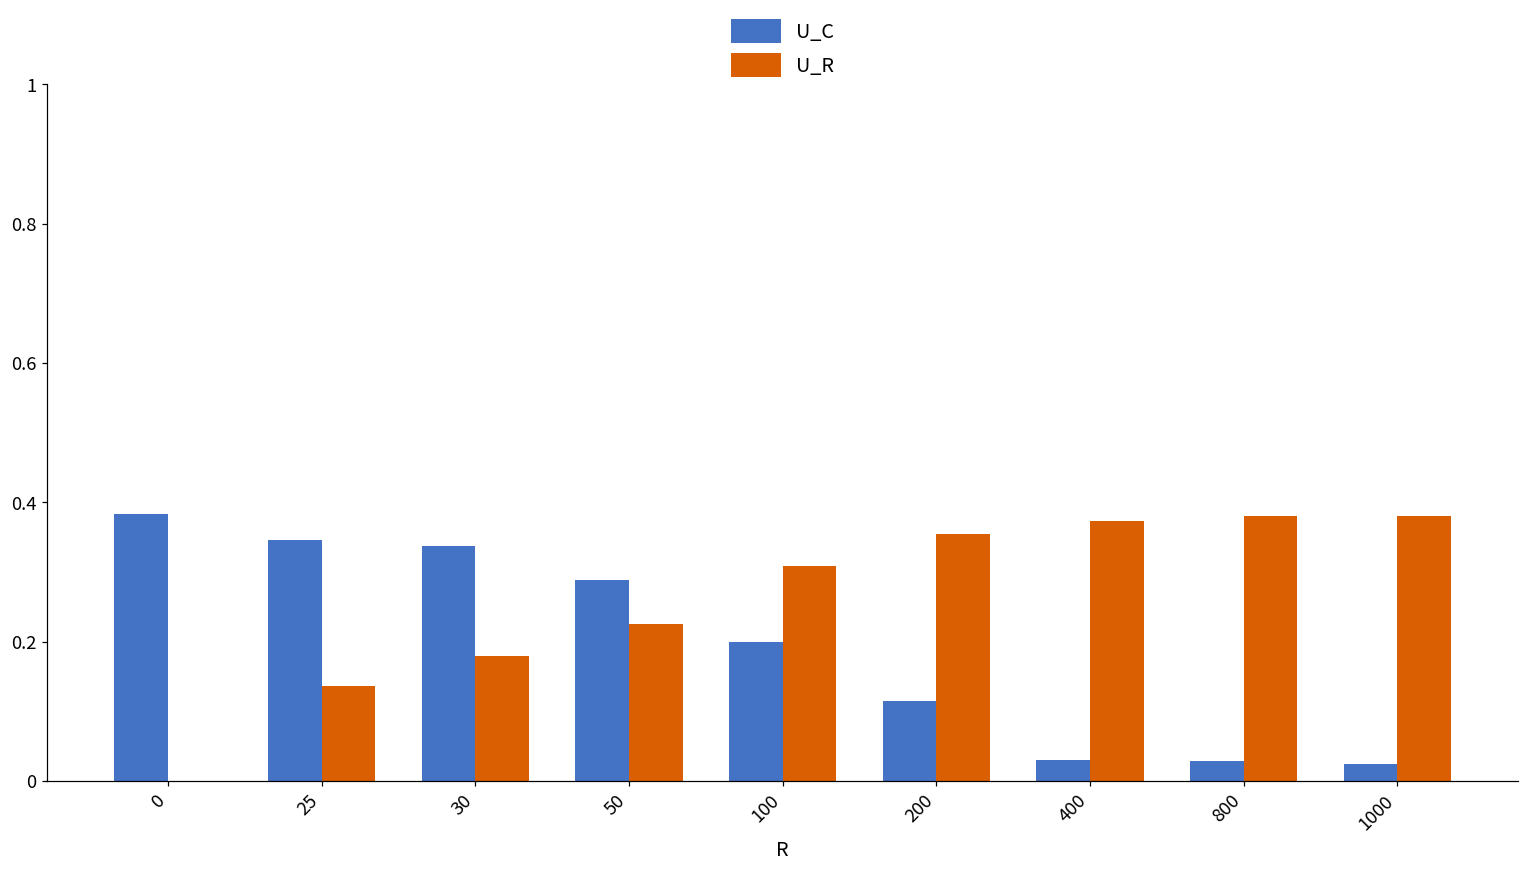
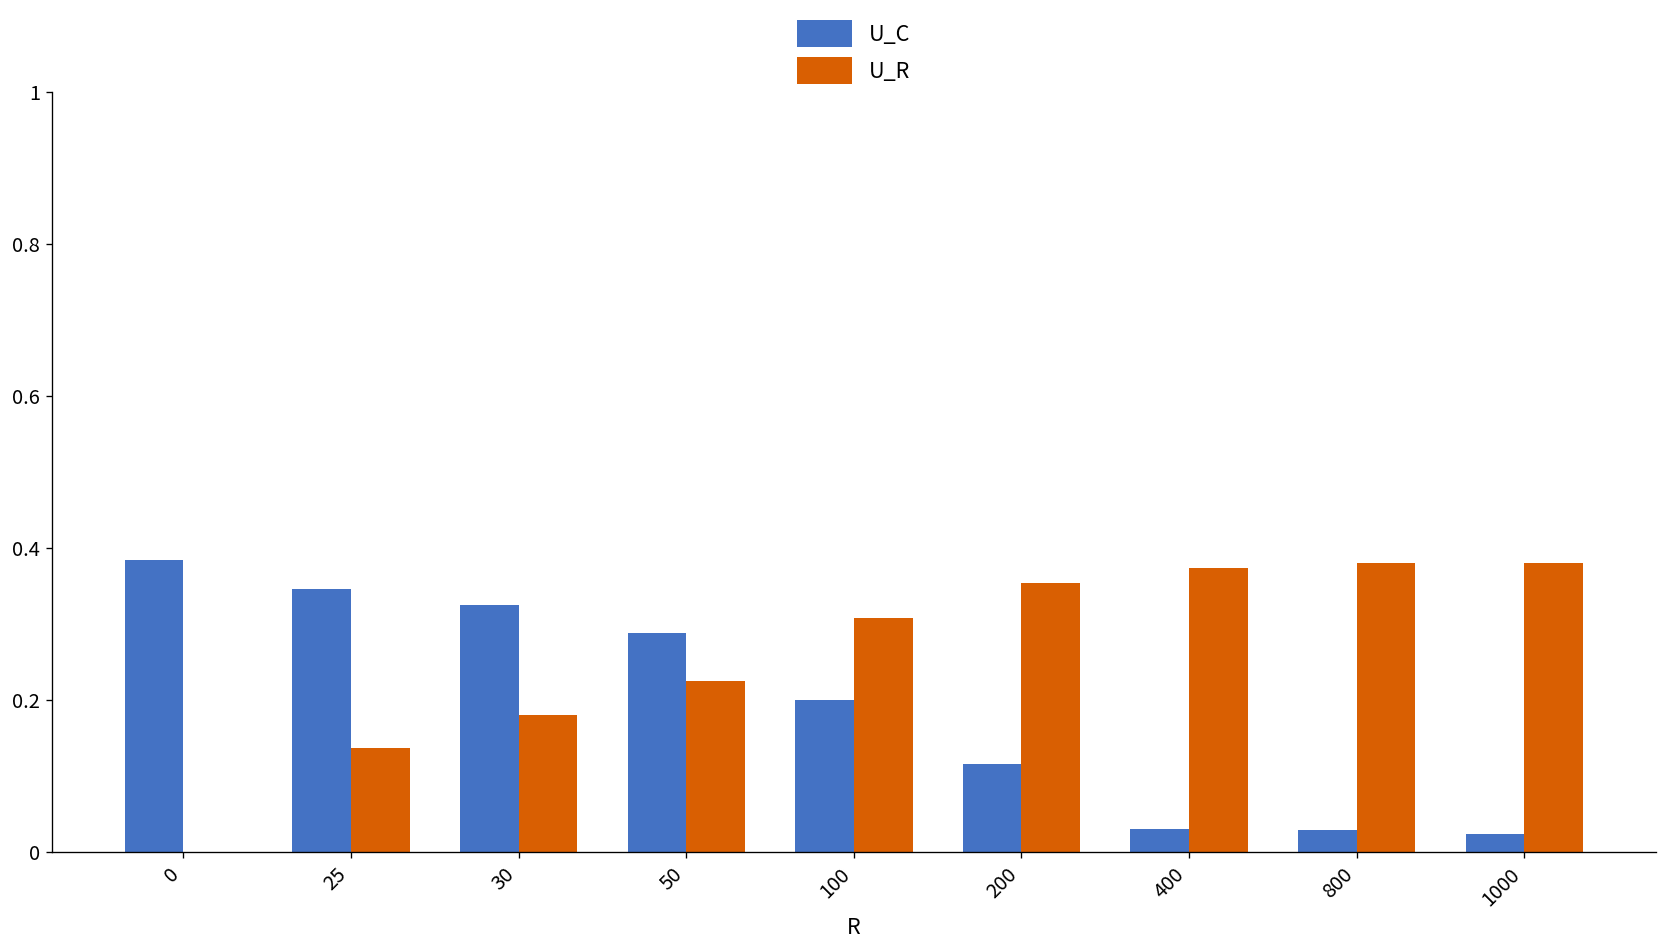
U_C, 30: 0.34 -> 0.33
